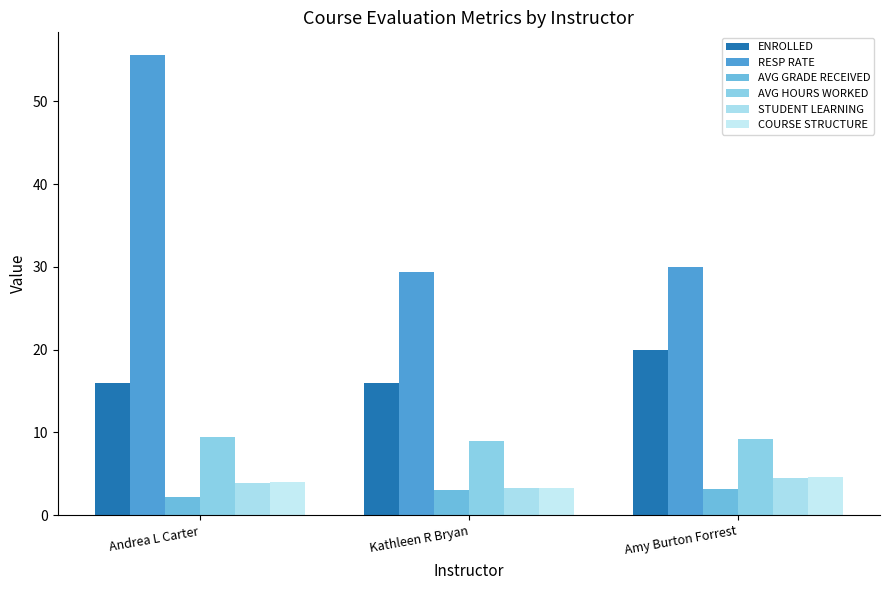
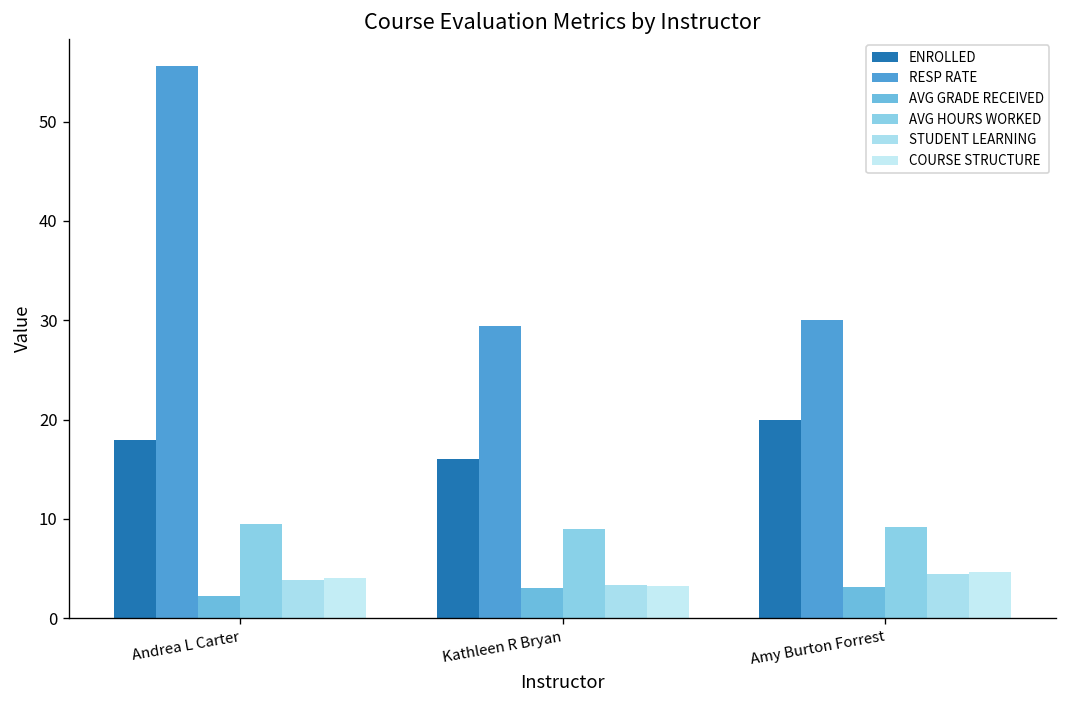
ENROLLED, Andrea L Carter: 16 -> 18
